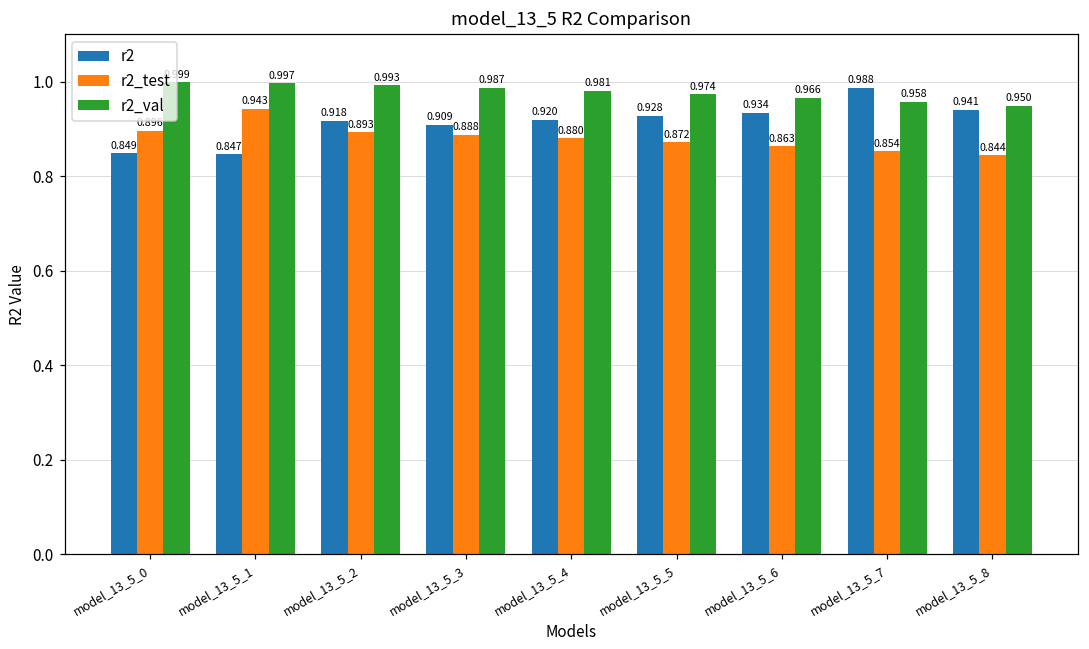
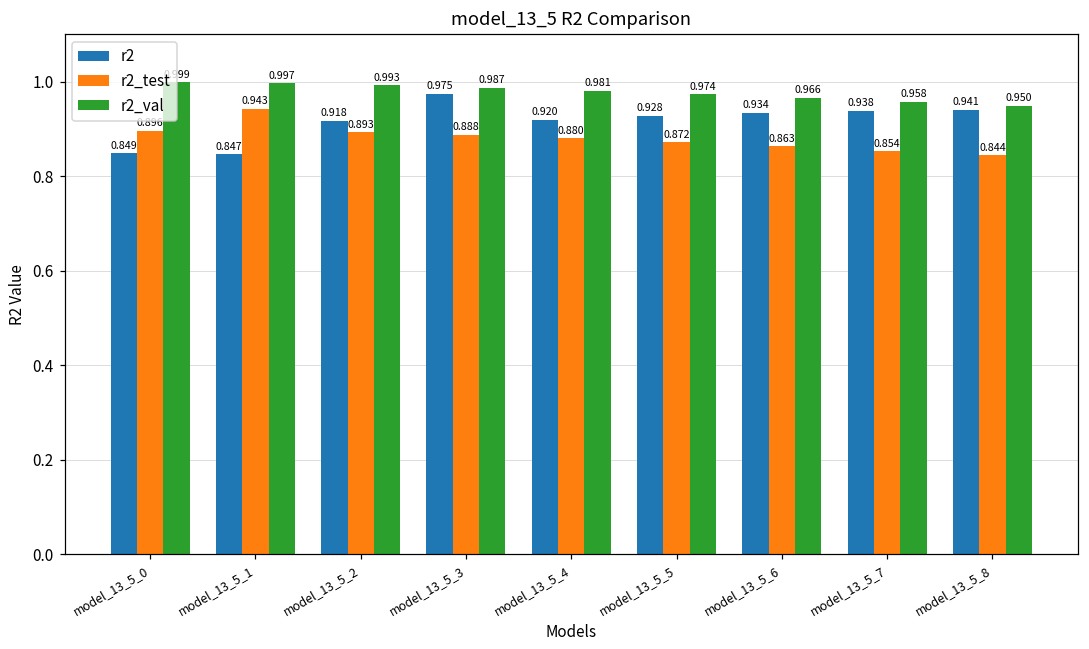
r2, model_13_5_3: 0.909 -> 0.975
r2, model_13_5_7: 0.988 -> 0.938
